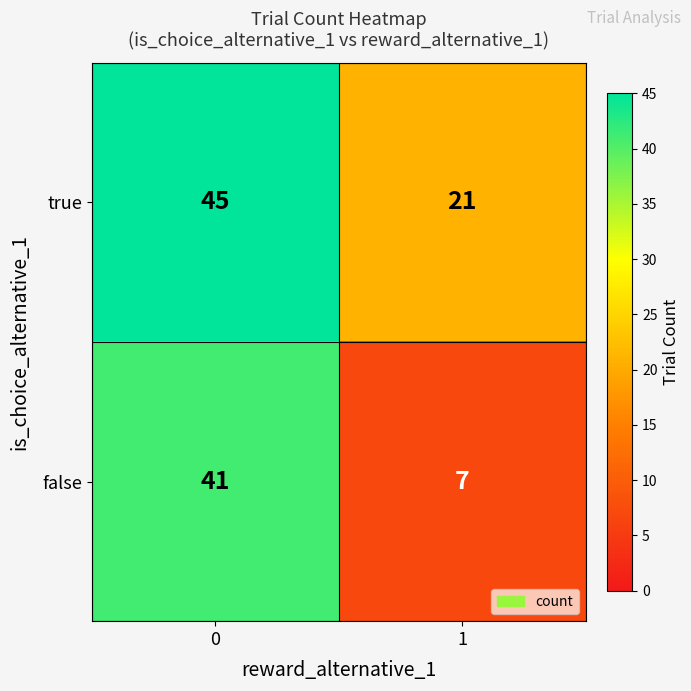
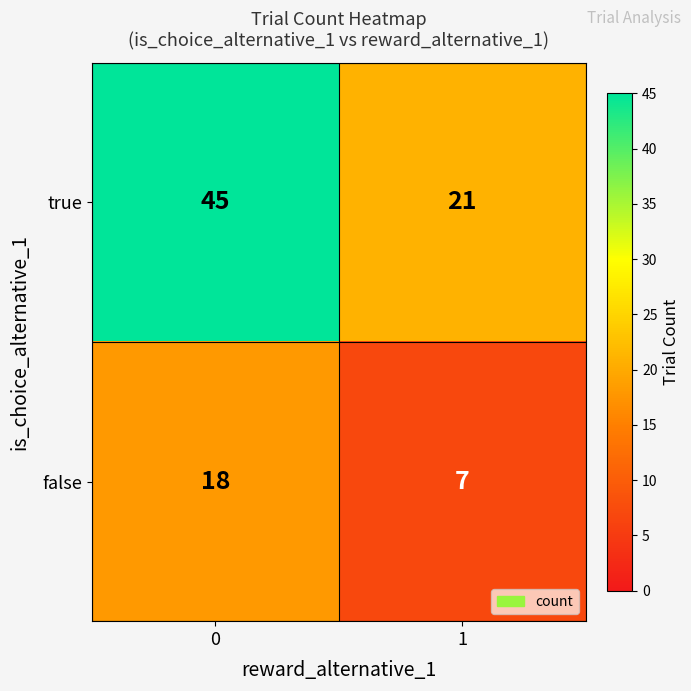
false, 0: 41 -> 18
